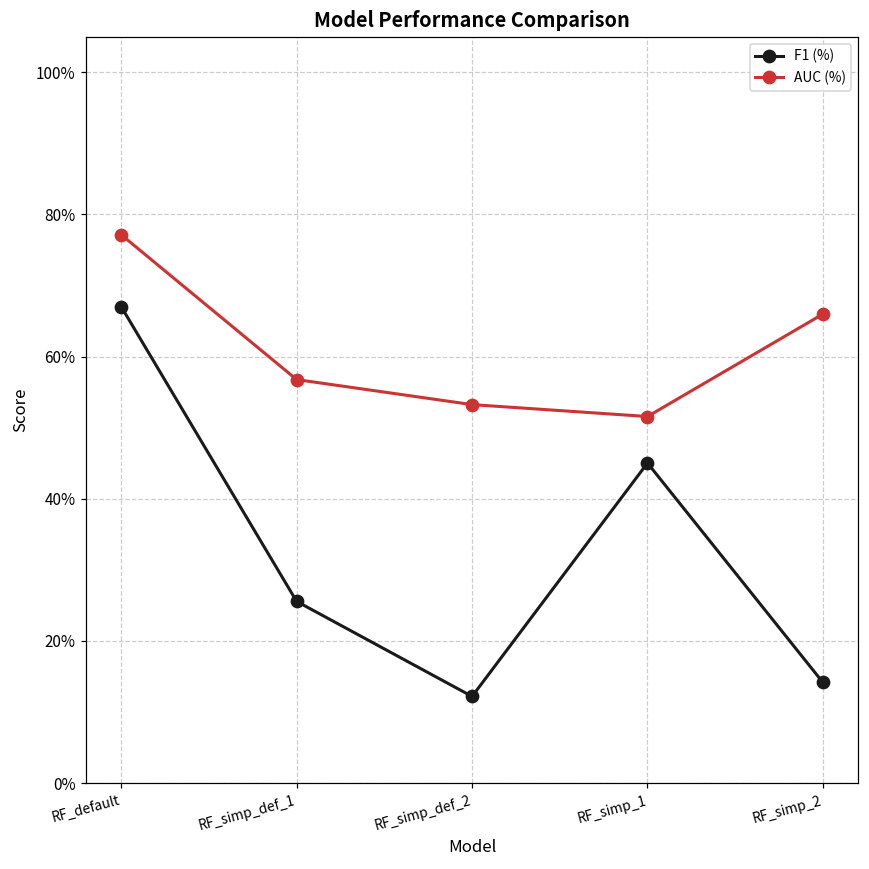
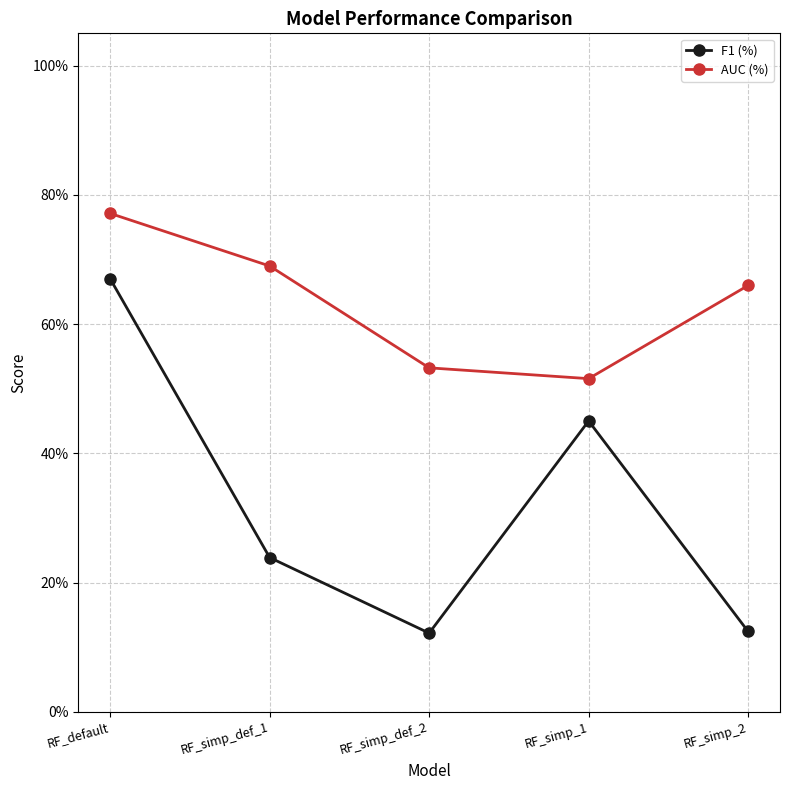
F1 (%), RF_simp_def_1: 26% -> 24%
AUC (%), RF_simp_def_1: 57% -> 69%
F1 (%), RF_simp_2: 14% -> 12%
